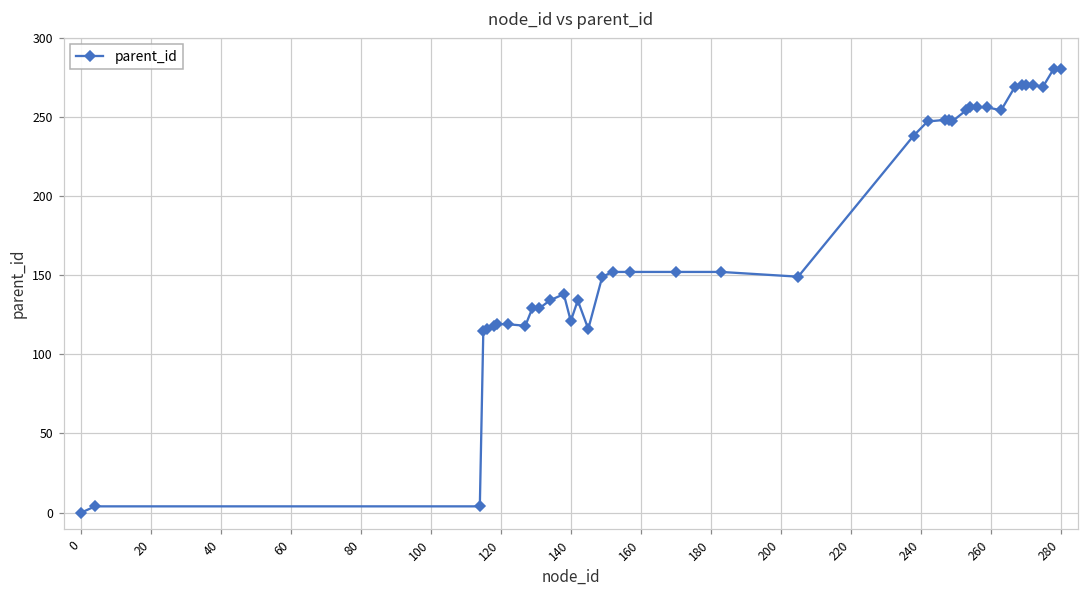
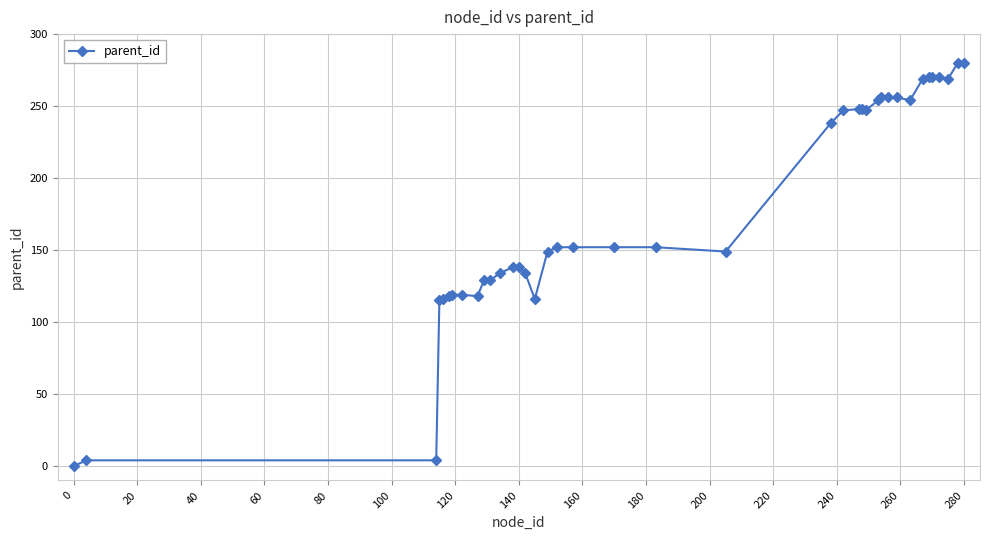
140: 121 -> 138
